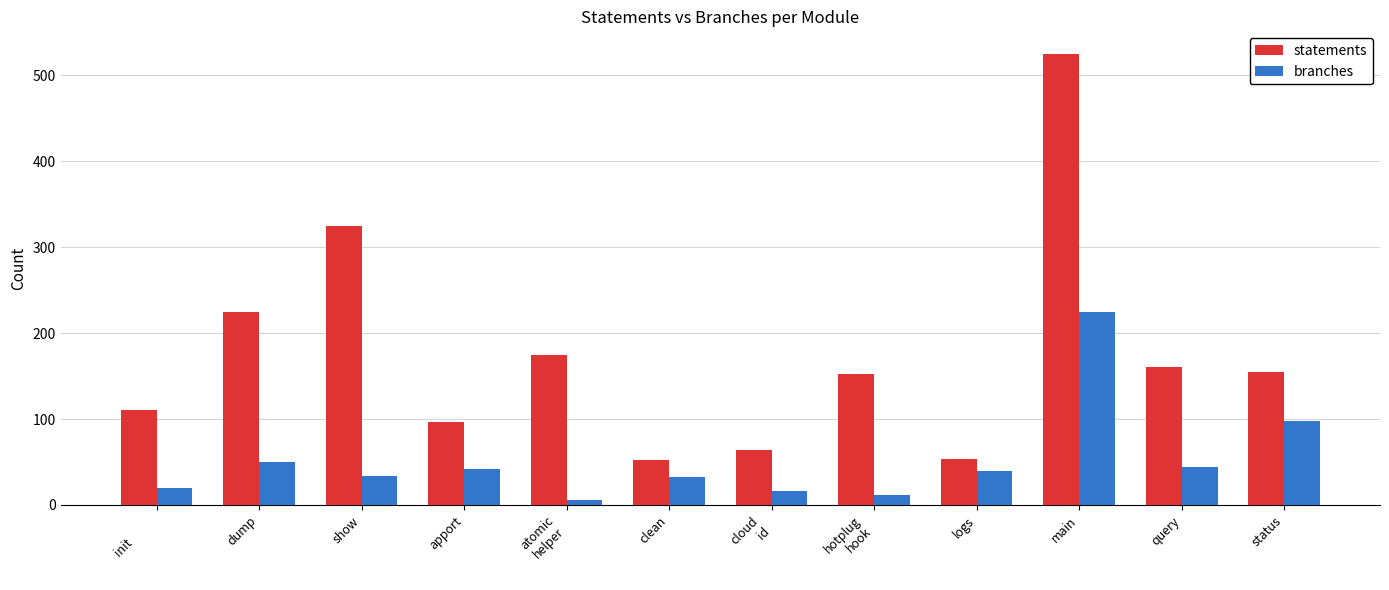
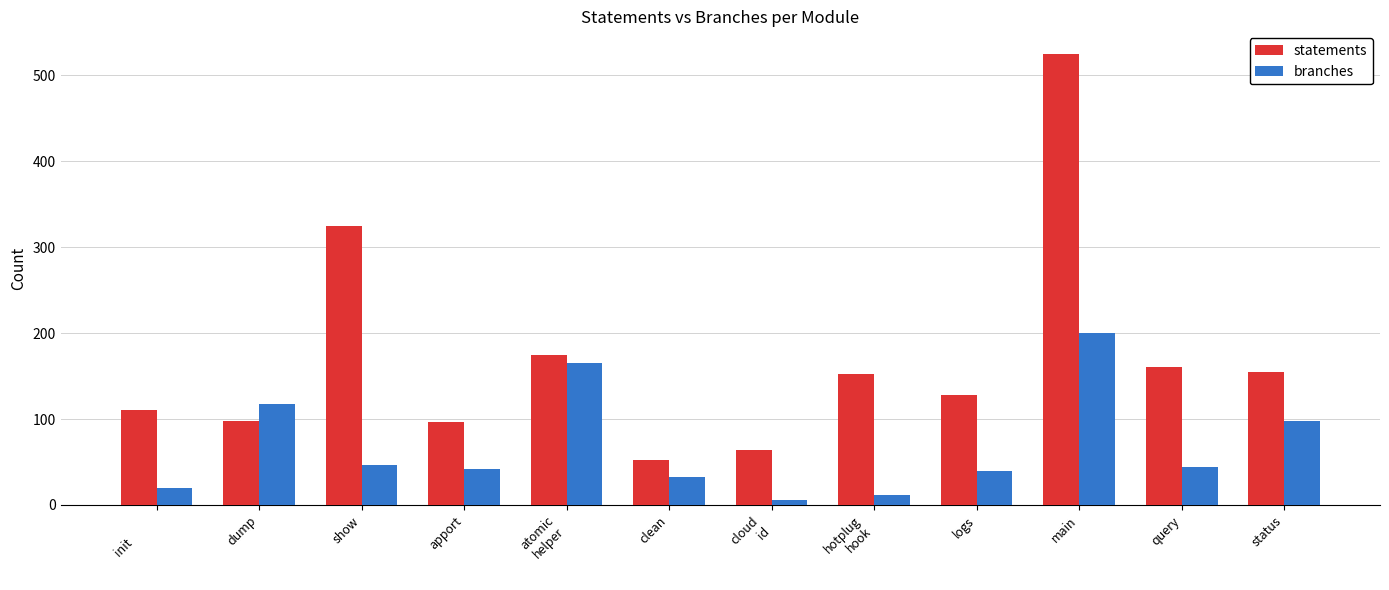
statements, dump: 230 -> 100
branches, dump: 50 -> 120
branches, show: 30 -> 50
branches, atomic helper: 10 -> 170
branches, cloud id: 20 -> 10
statements, logs: 50 -> 130
branches, main: 230 -> 200
